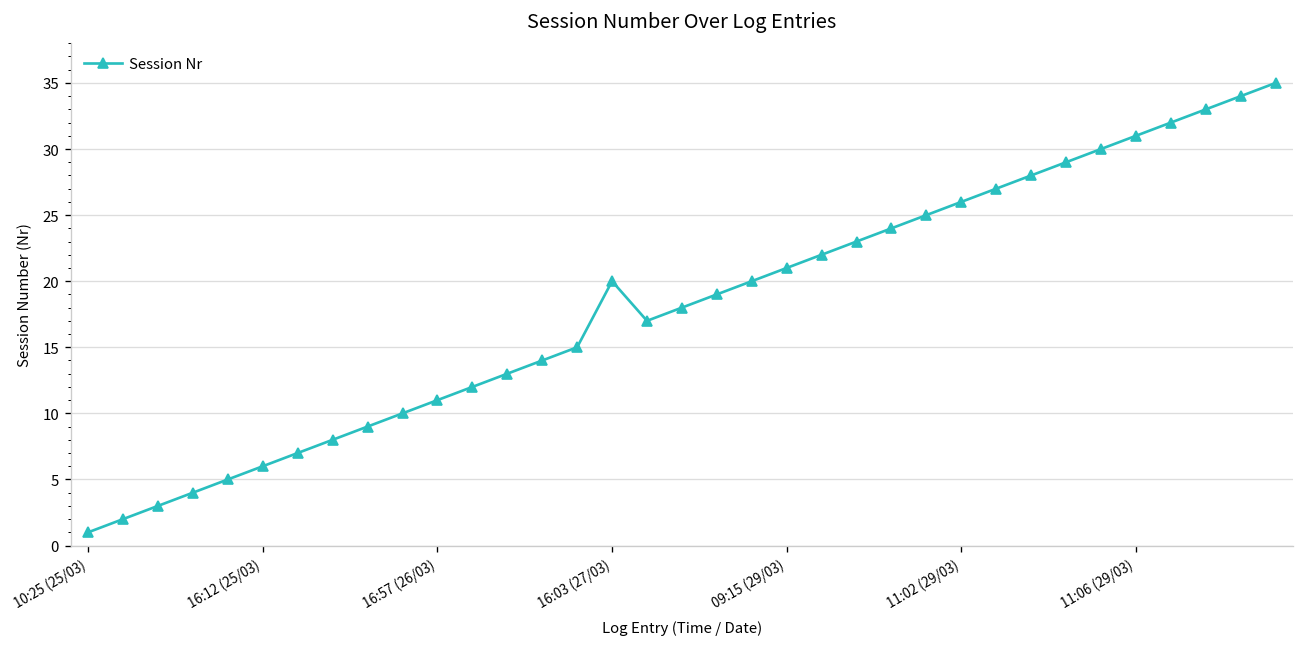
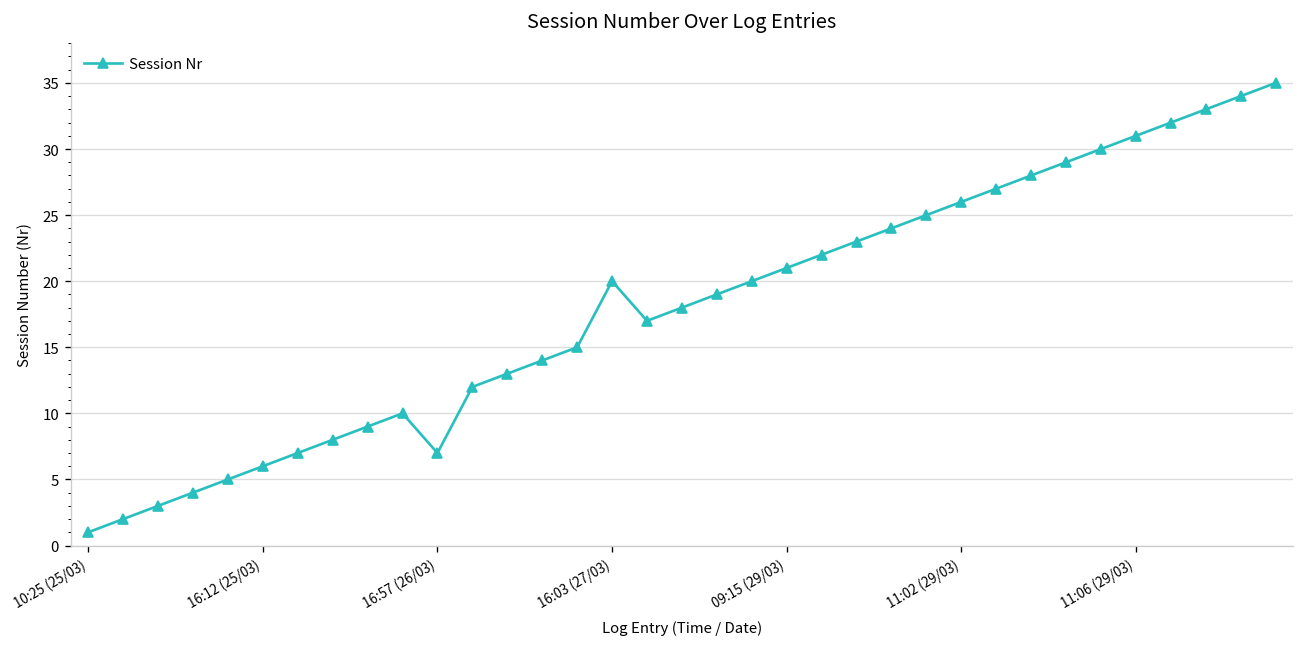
16:57 (26/03): 11 -> 7
